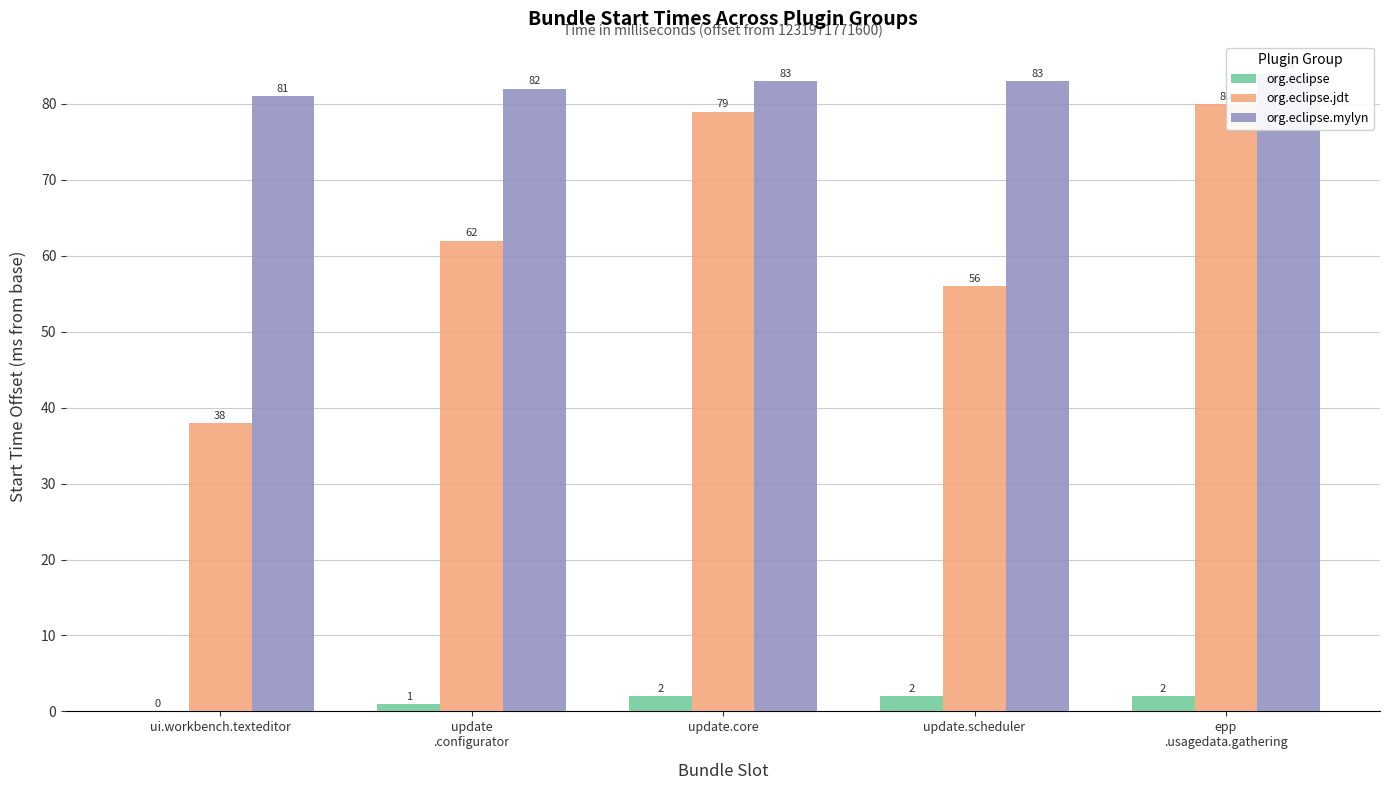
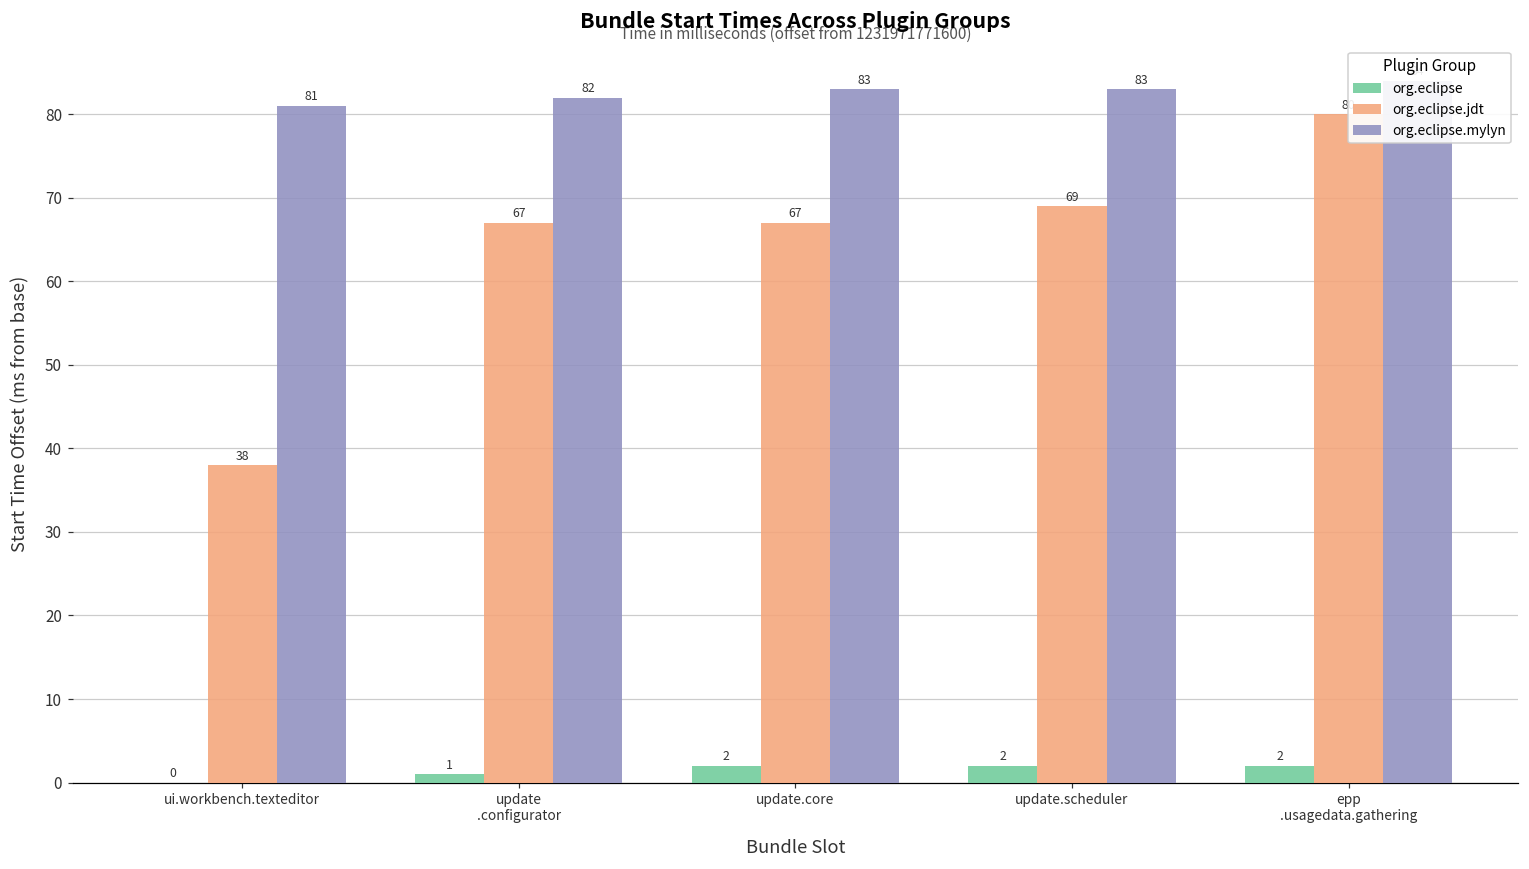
org.eclipse.jdt, update .configurator: 62 -> 67
org.eclipse.jdt, update.core: 79 -> 67
org.eclipse.jdt, update.scheduler: 56 -> 69
